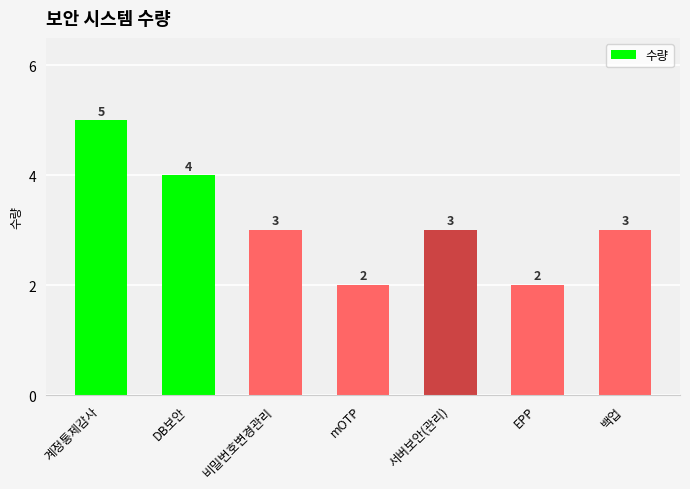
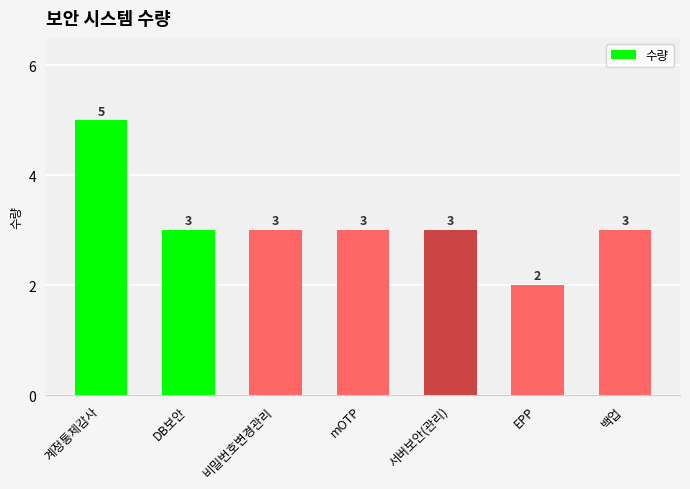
DB보안: 4 -> 3
mOTP: 2 -> 3
